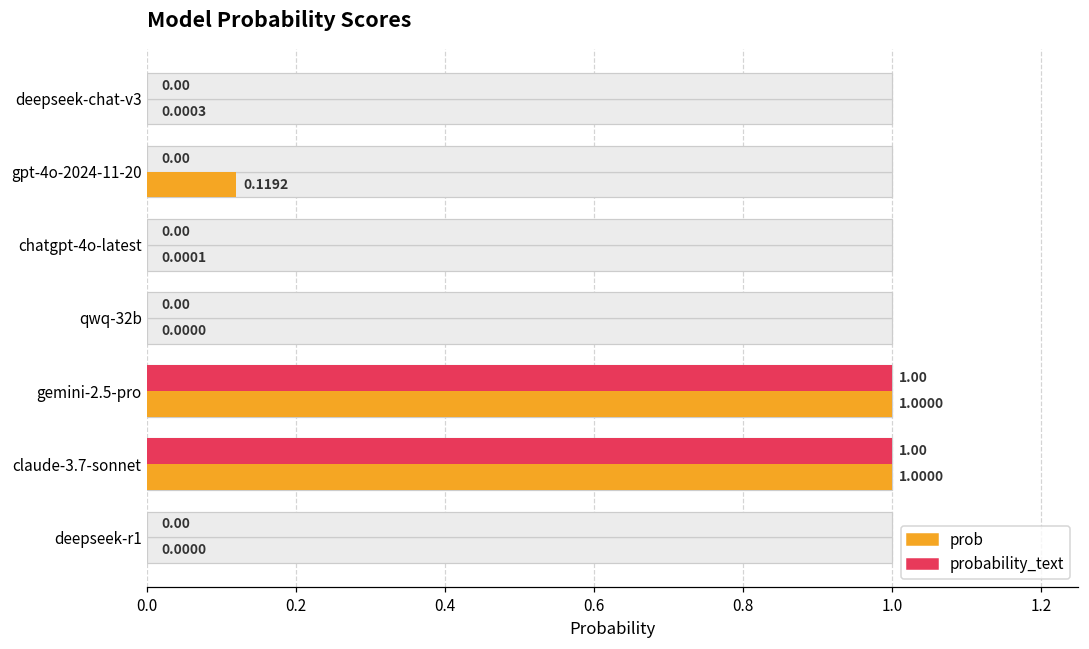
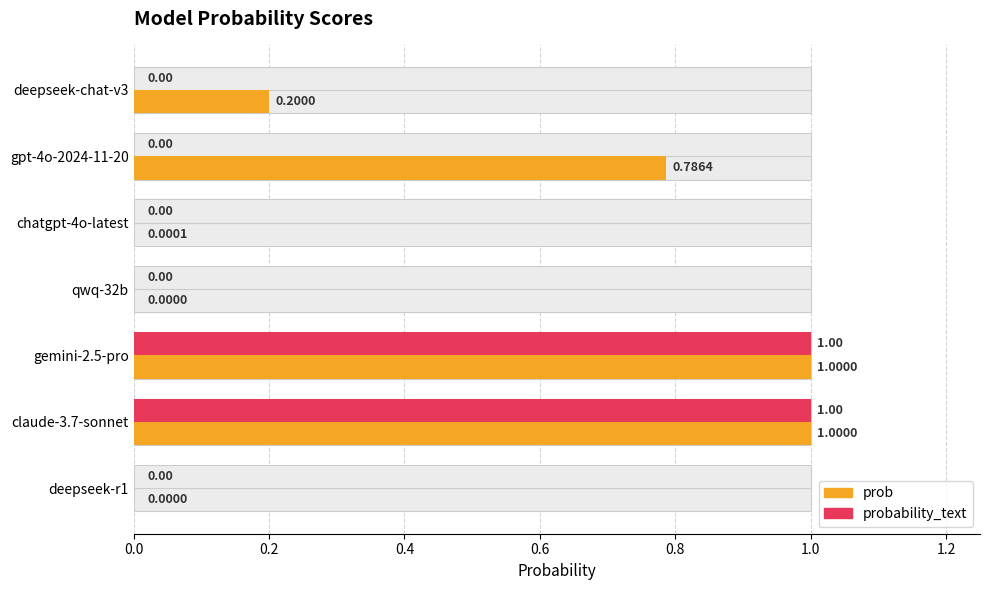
prob, deepseek-chat-v3: 0.0003 -> 0.2000
prob, gpt-4o-2024-11-20: 0.1192 -> 0.7864
